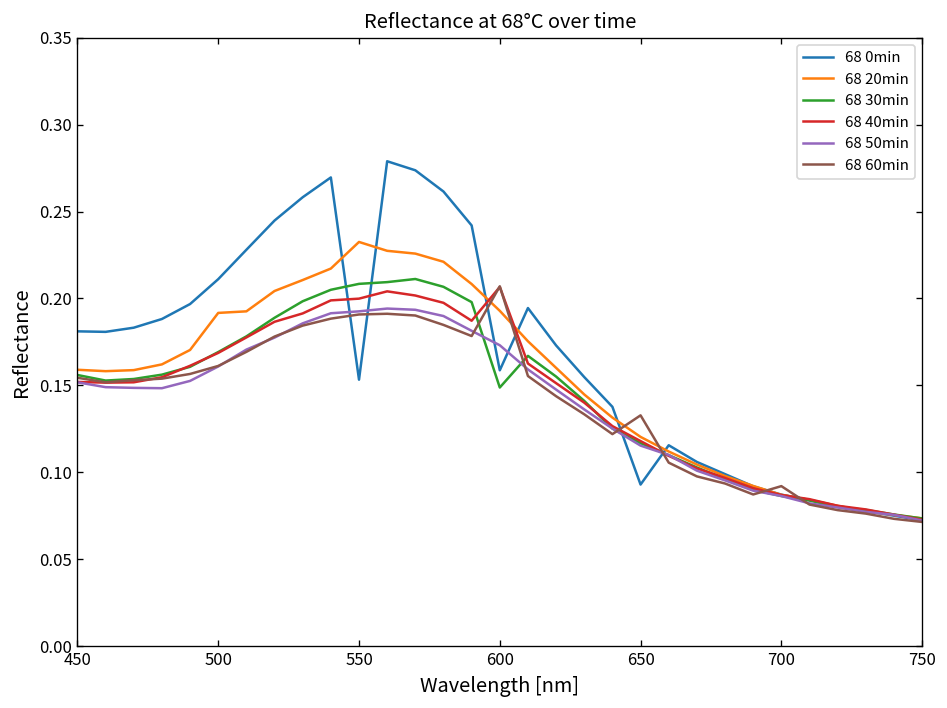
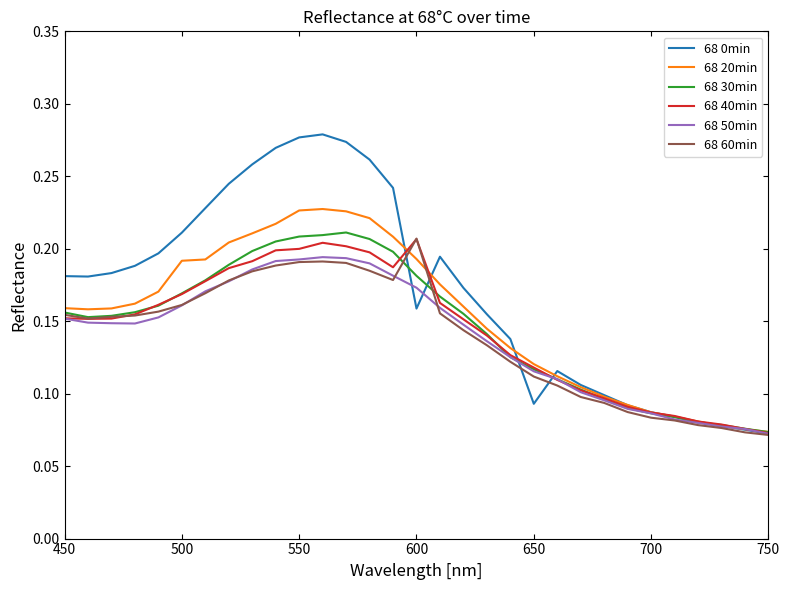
68 0min, 550: 0.153 -> 0.277
68 20min, 550: 0.233 -> 0.226
68 30min, 600: 0.149 -> 0.181
68 60min, 650: 0.133 -> 0.112
68 60min, 700: 0.092 -> 0.083
